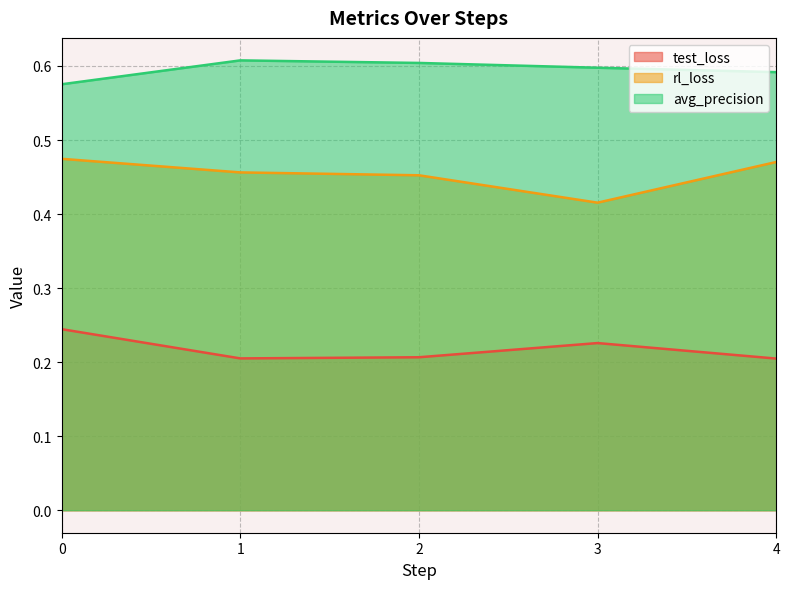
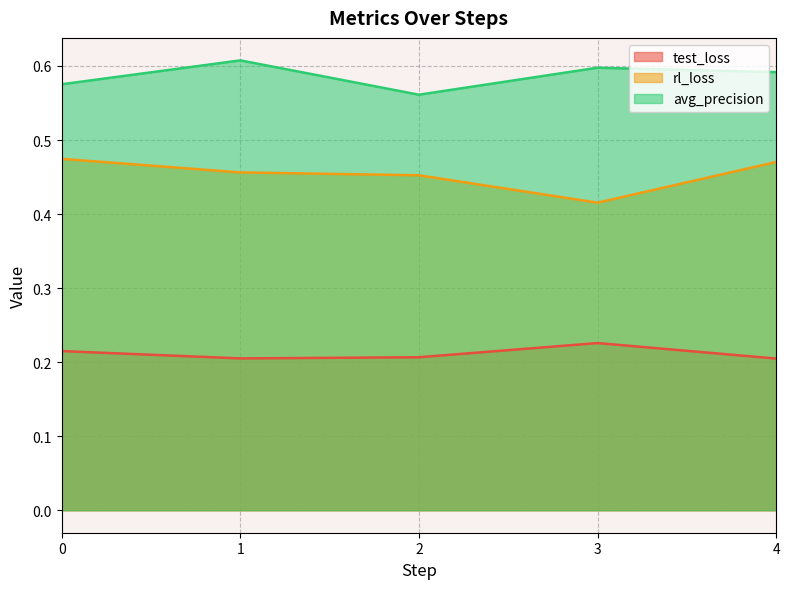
test_loss, 0: 0.24 -> 0.21
avg_precision, 2: 0.60 -> 0.56
